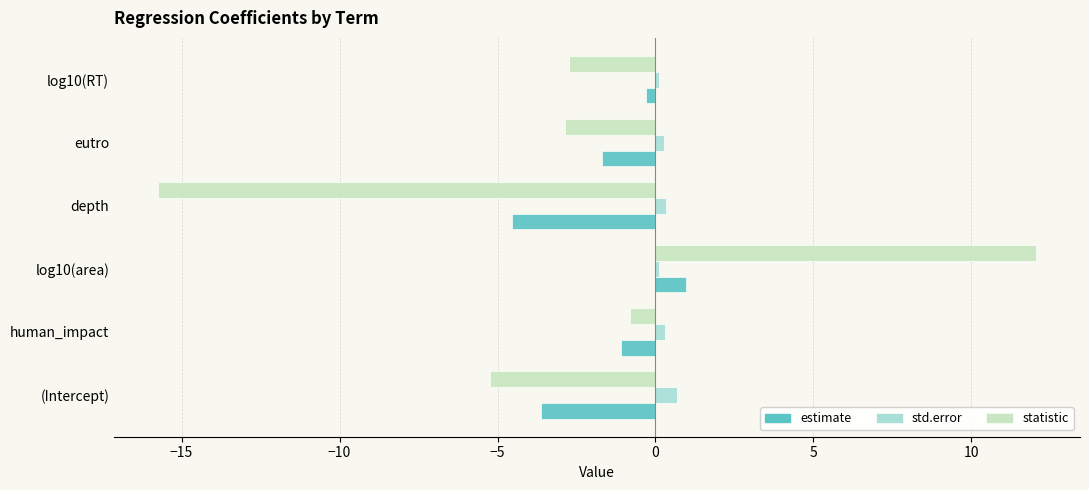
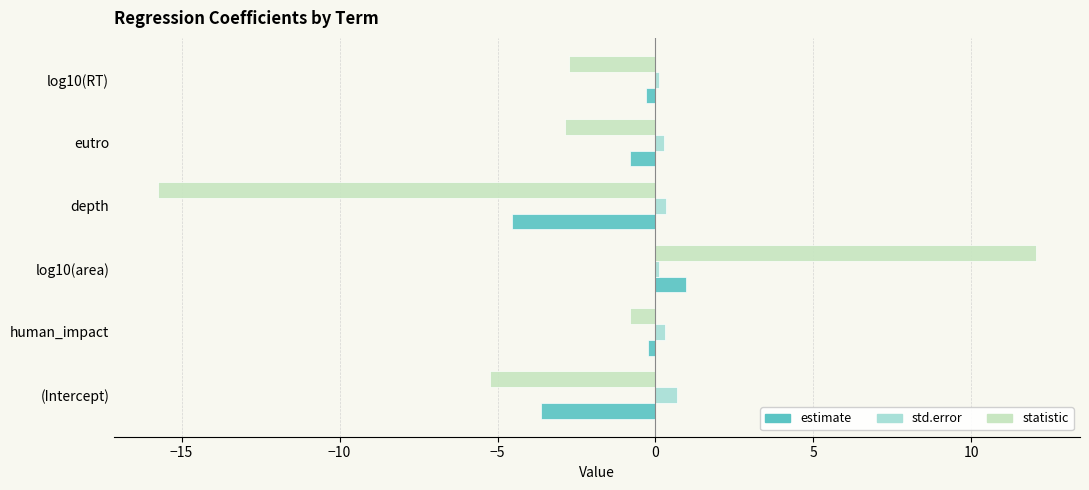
estimate, eutro: -1.7 -> -0.8
estimate, human_impact: -1.1 -> -0.2
